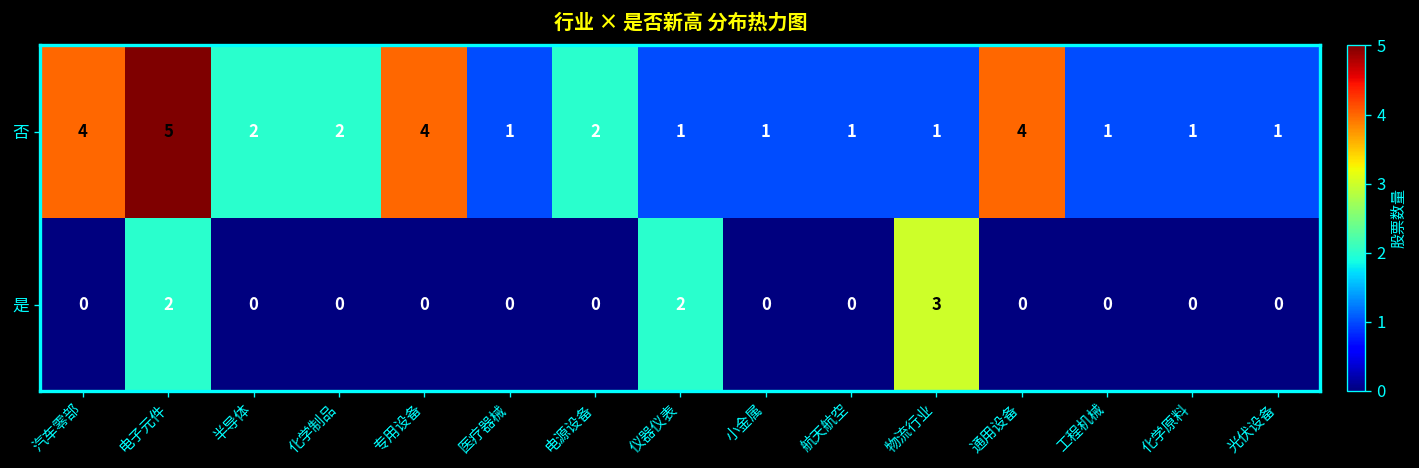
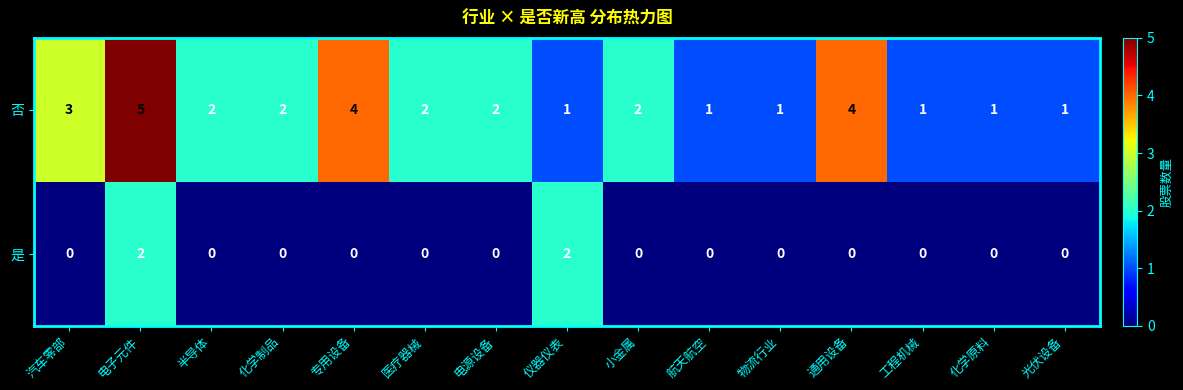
否, 汽车零部: 4 -> 3
否, 医疗器械: 1 -> 2
否, 小金属: 1 -> 2
是, 物流行业: 3 -> 0
